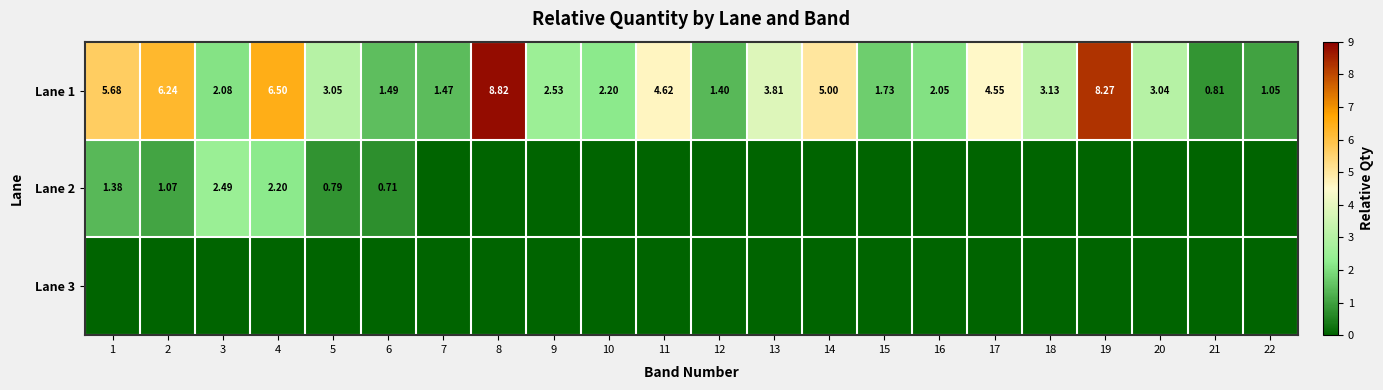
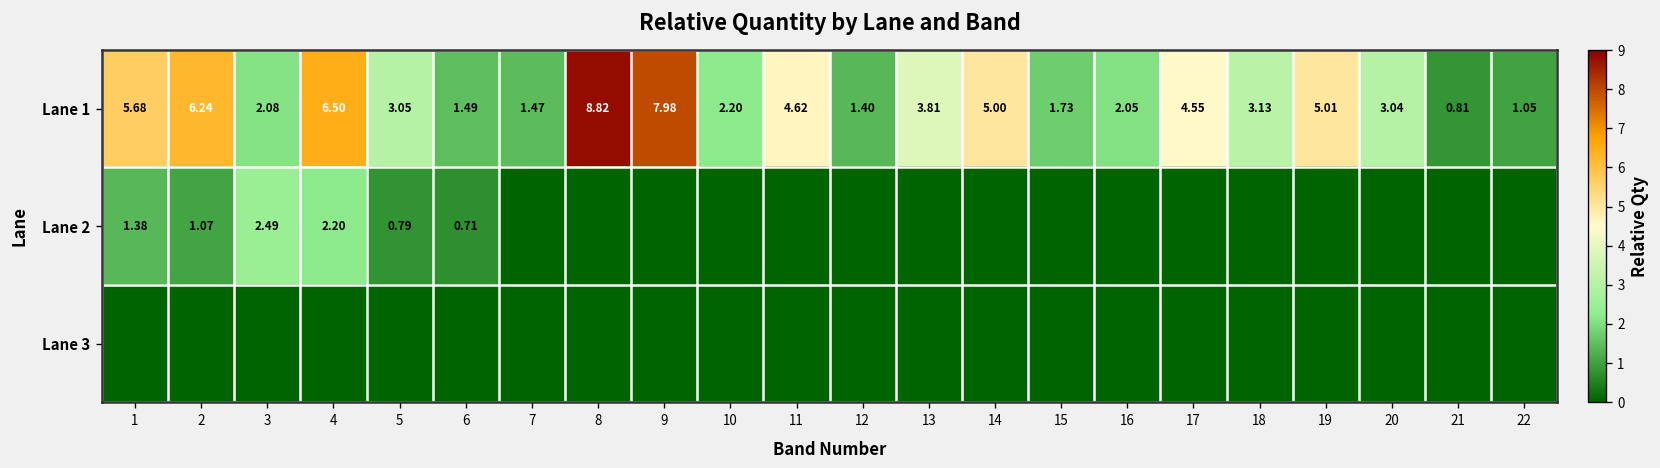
Lane 1, 9: 2.53 -> 7.98
Lane 1, 19: 8.27 -> 5.01
